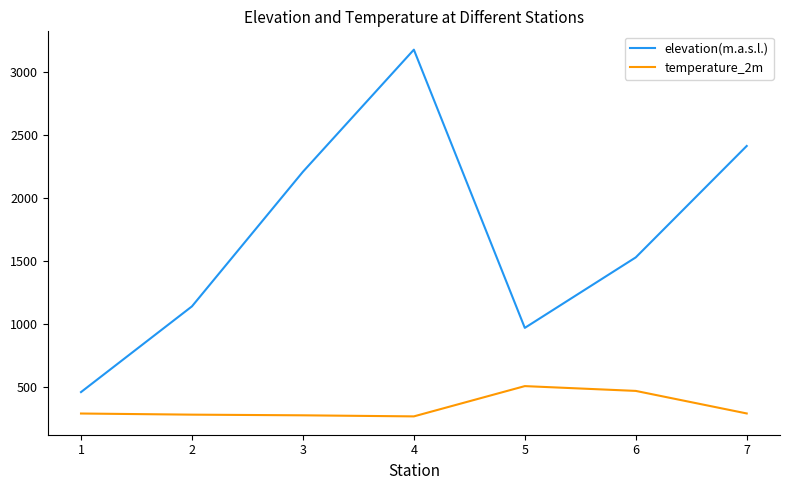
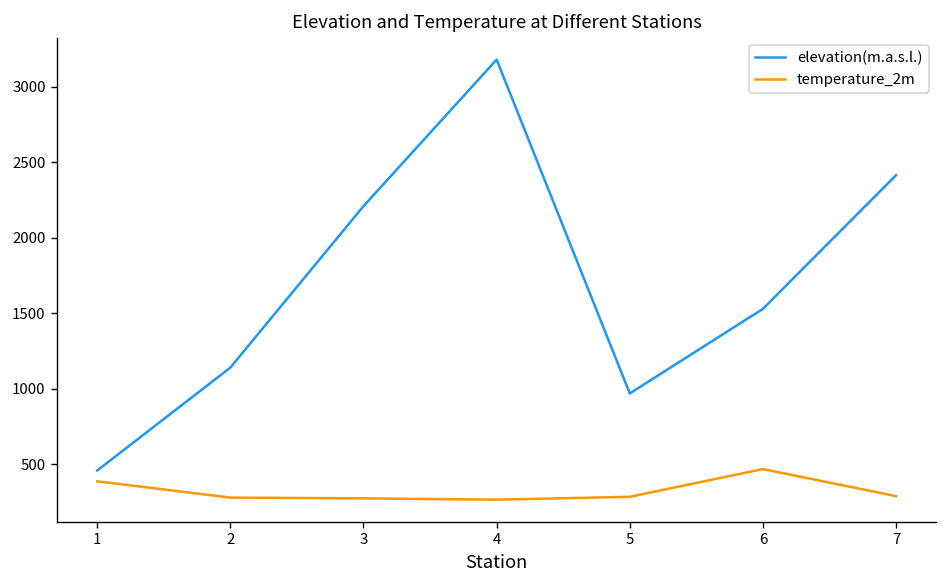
temperature_2m, 1: 290 -> 390
temperature_2m, 5: 510 -> 290
